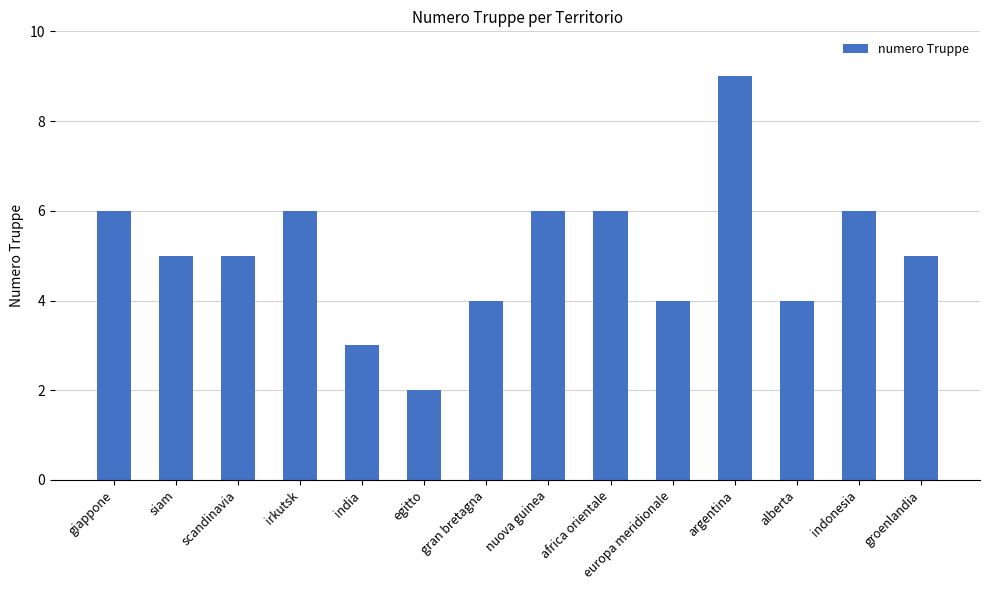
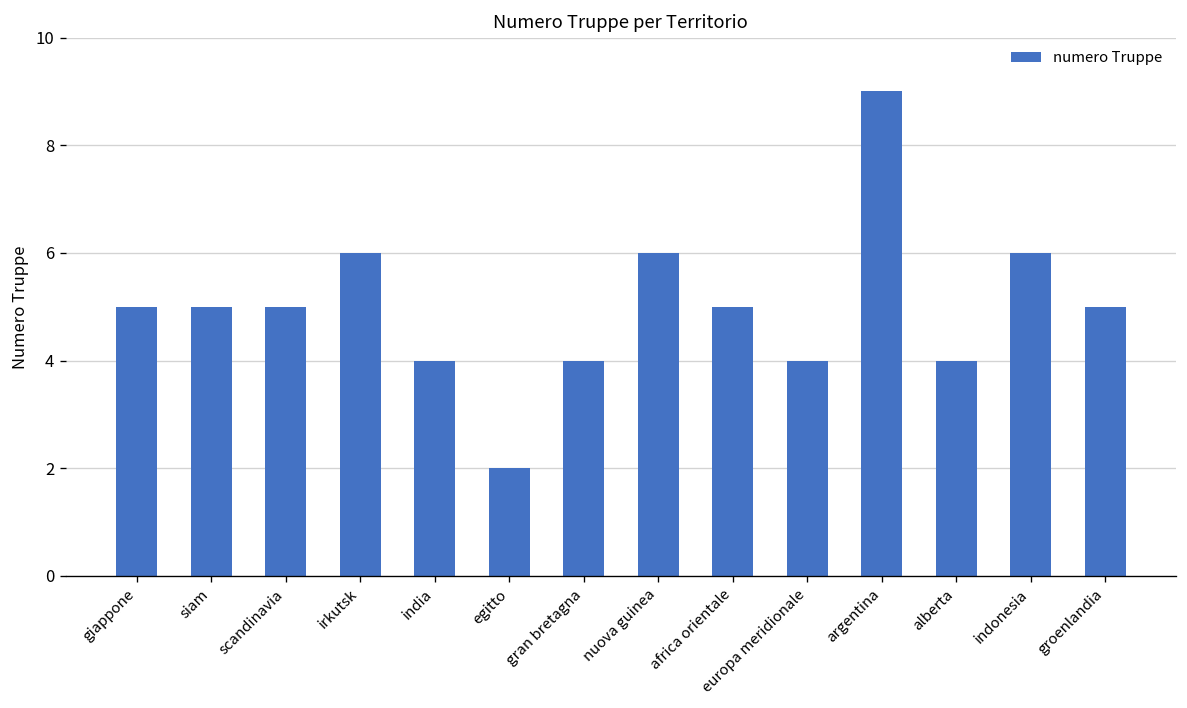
giappone: 6 -> 5
india: 3 -> 4
africa orientale: 6 -> 5
